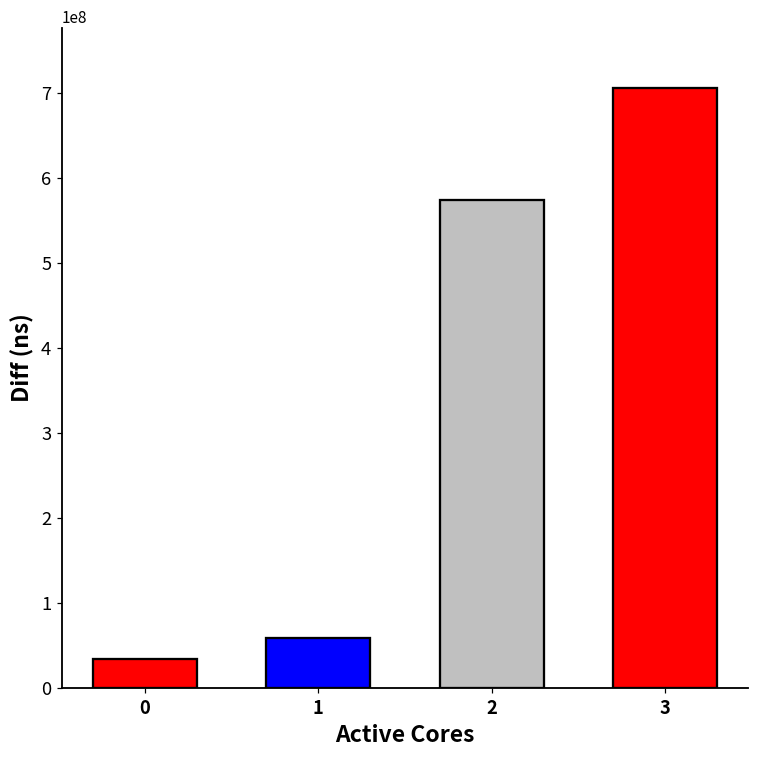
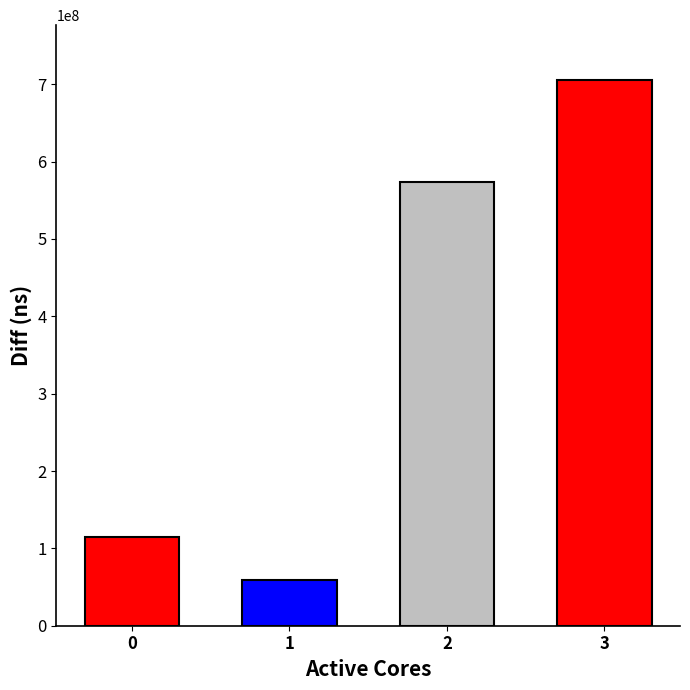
0: 30000000 -> 110000000
